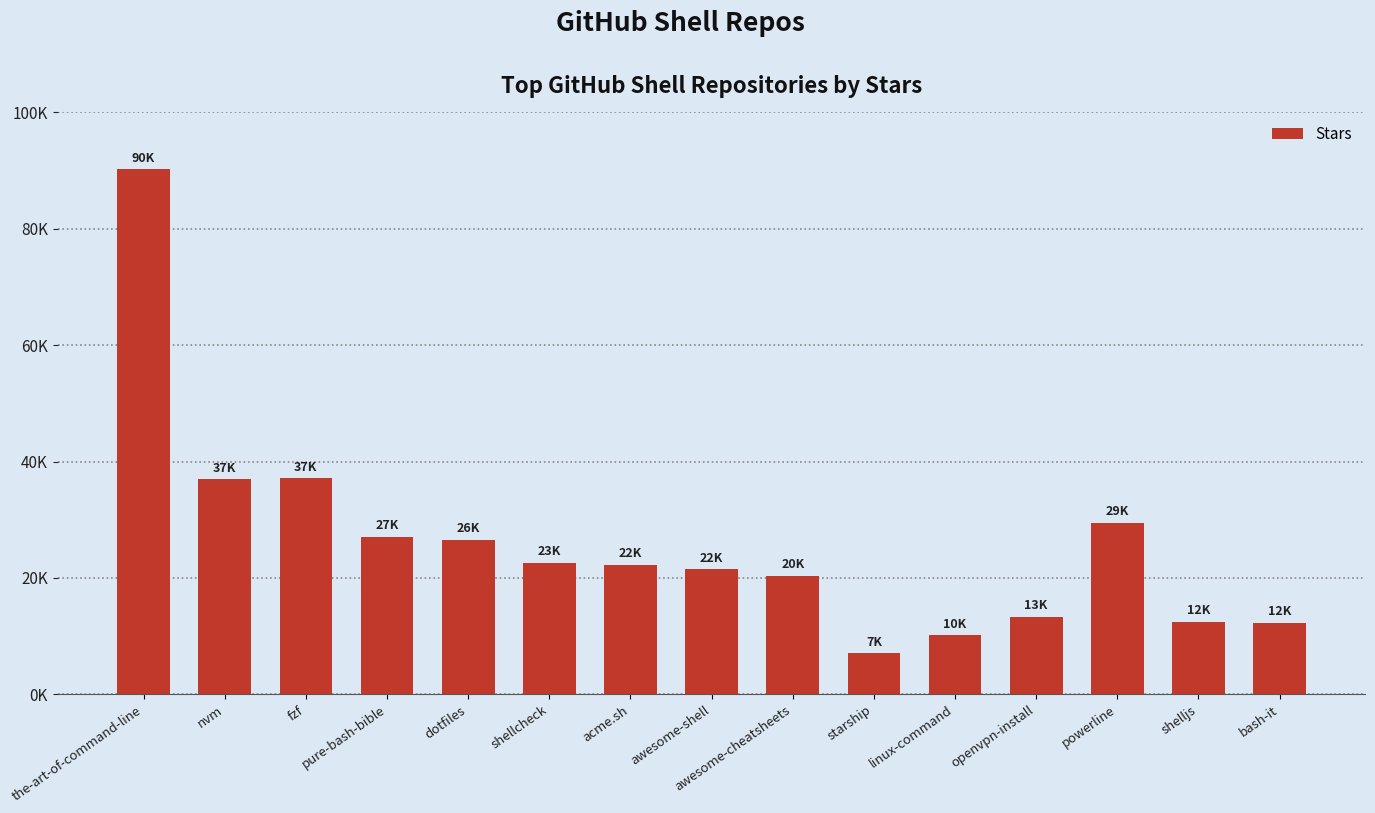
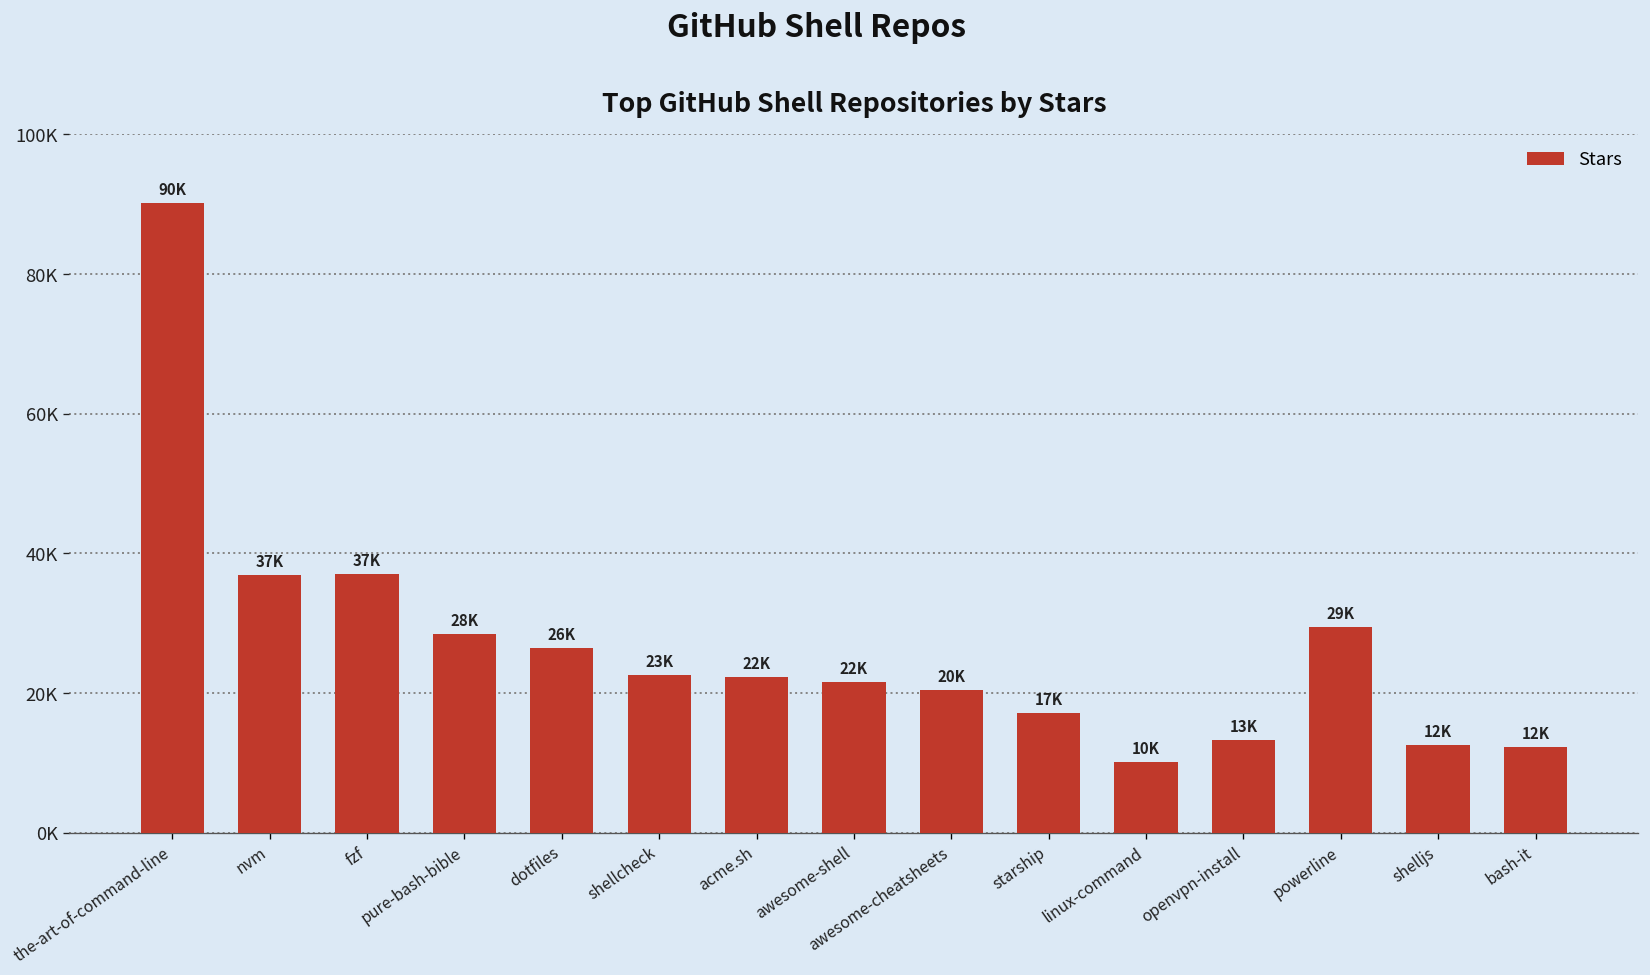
pure-bash-bible: 27K -> 28K
starship: 7K -> 17K
